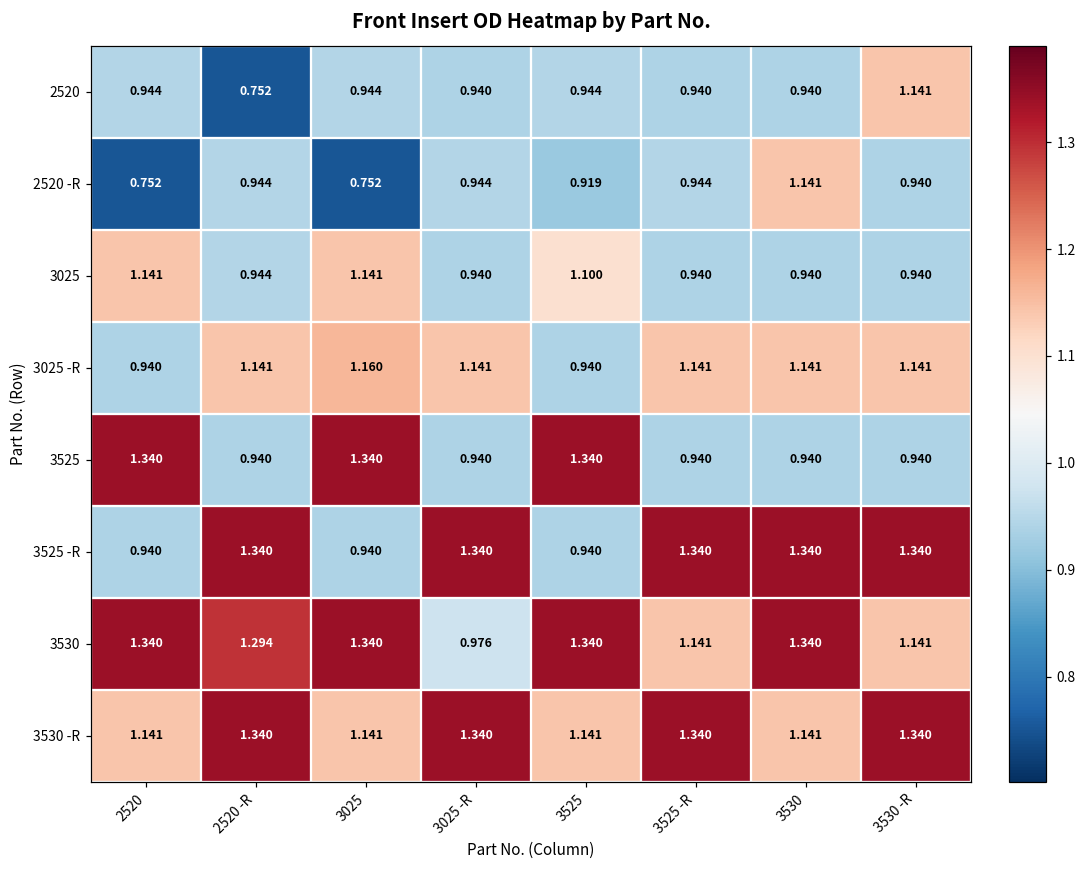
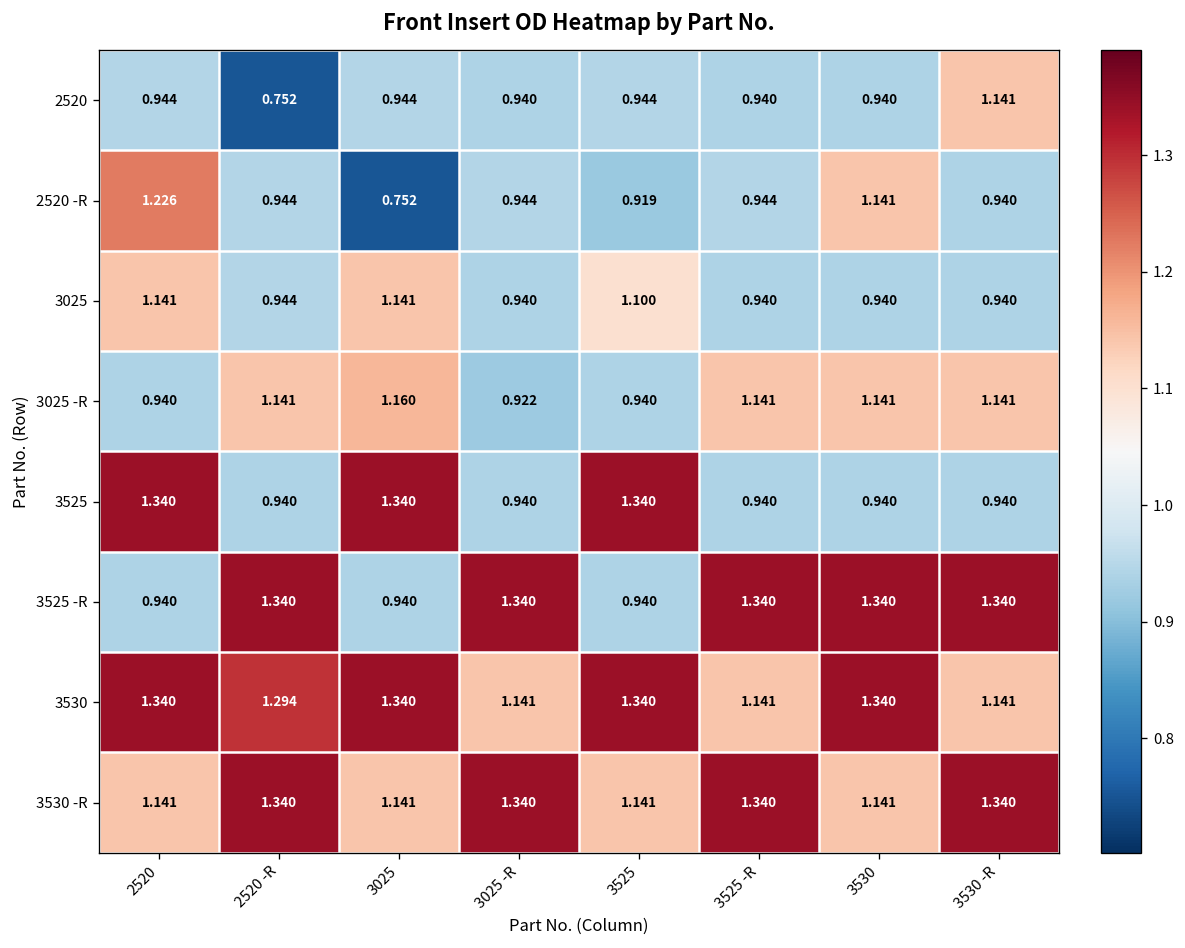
2520 -R, 2520: 0.752 -> 1.226
3025 -R, 3025 -R: 1.141 -> 0.922
3530, 3025 -R: 0.976 -> 1.141
